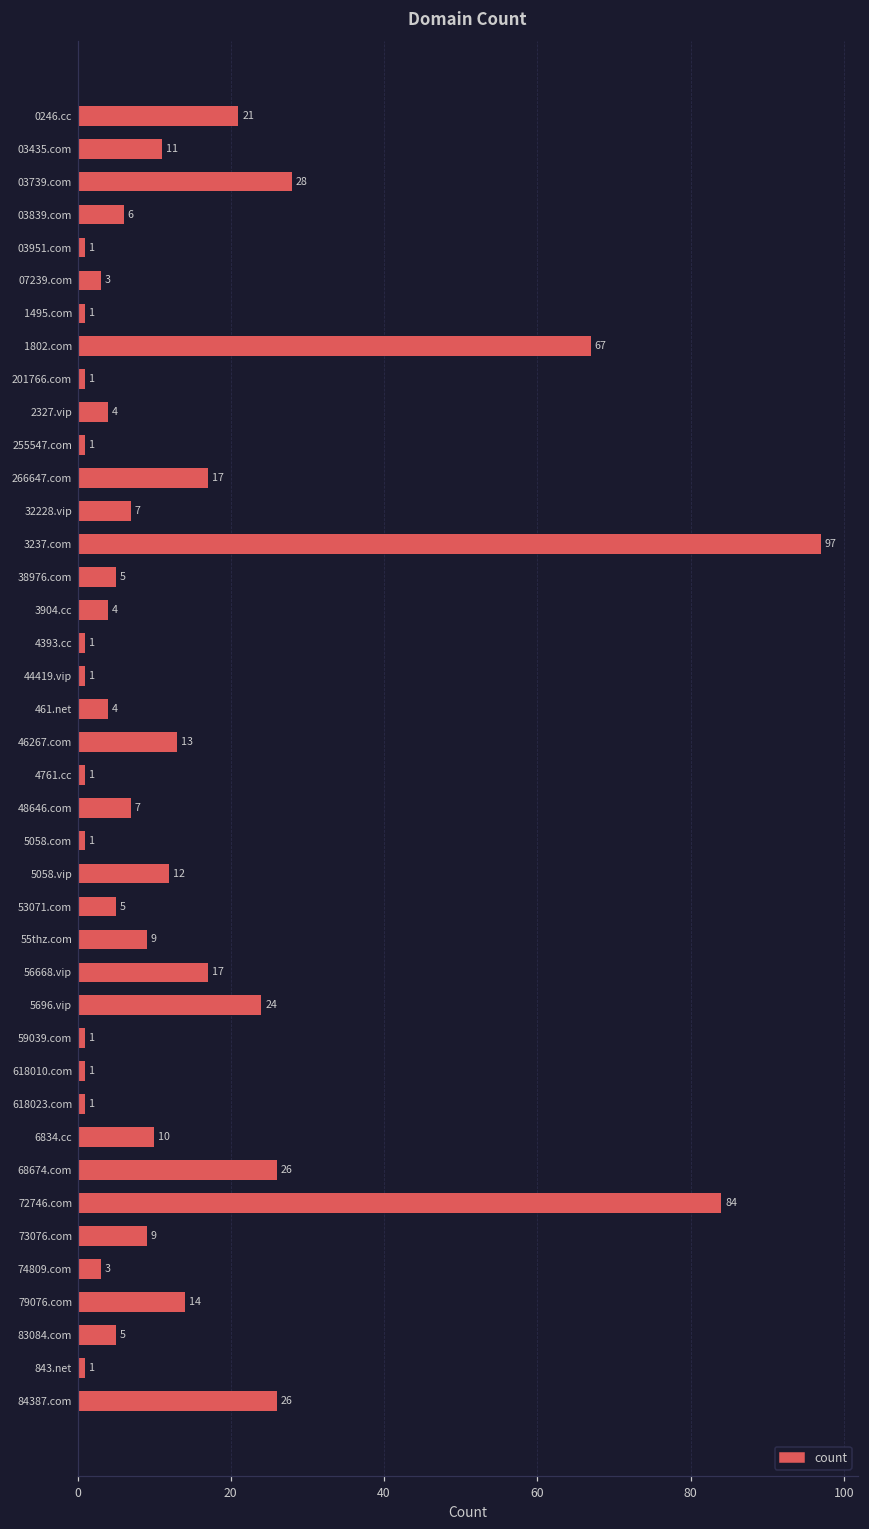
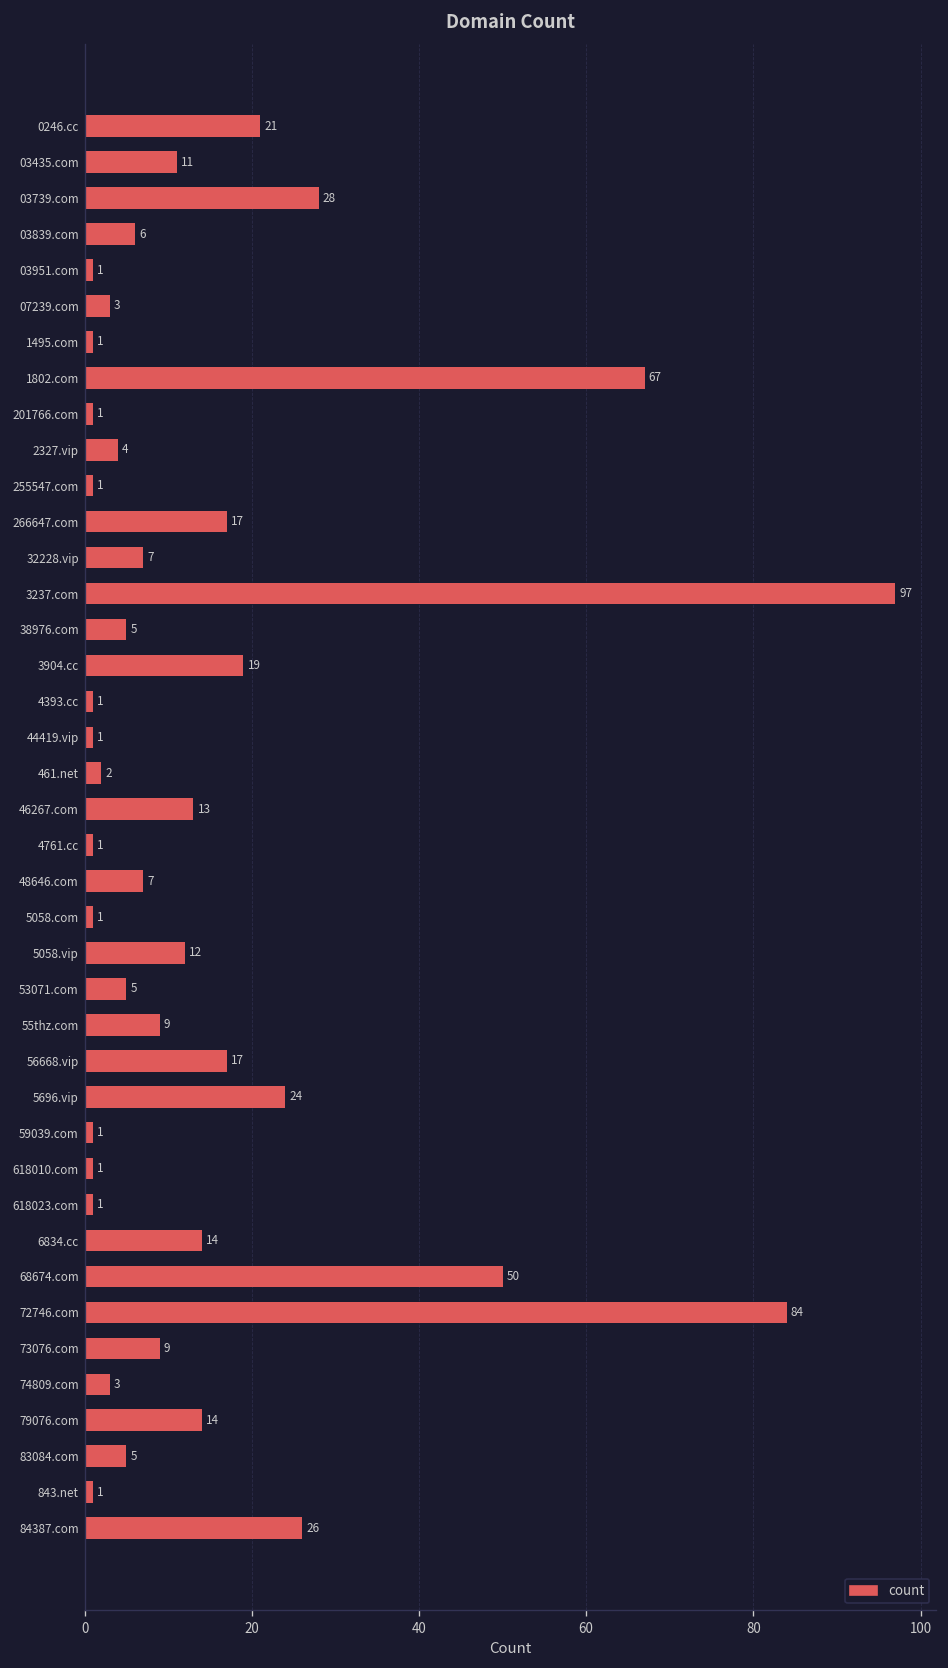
3904.cc: 4 -> 19
461.net: 4 -> 2
6834.cc: 10 -> 14
68674.com: 26 -> 50
